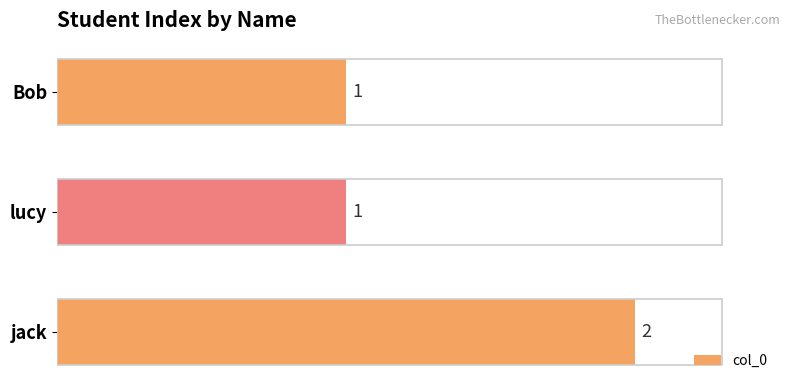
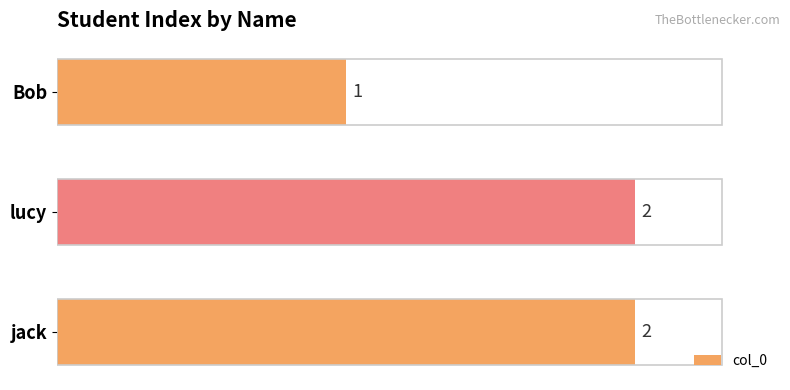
lucy: 1 -> 2
